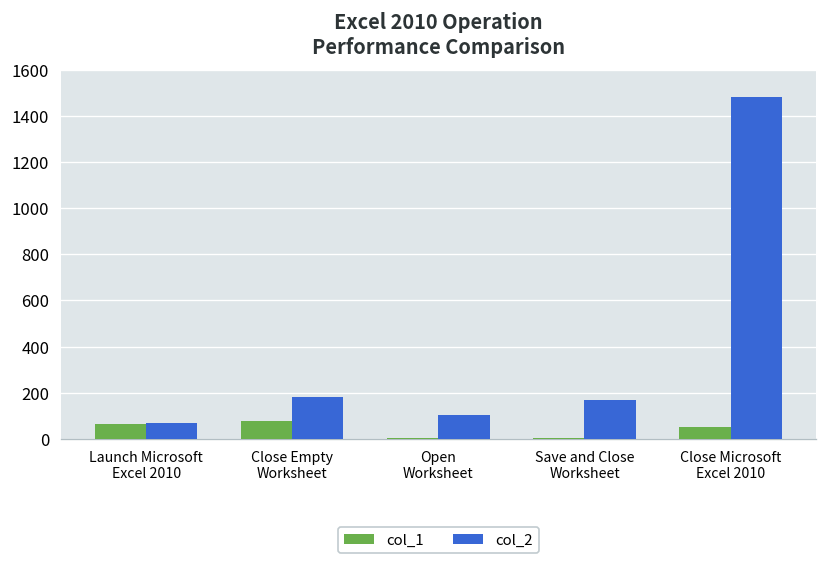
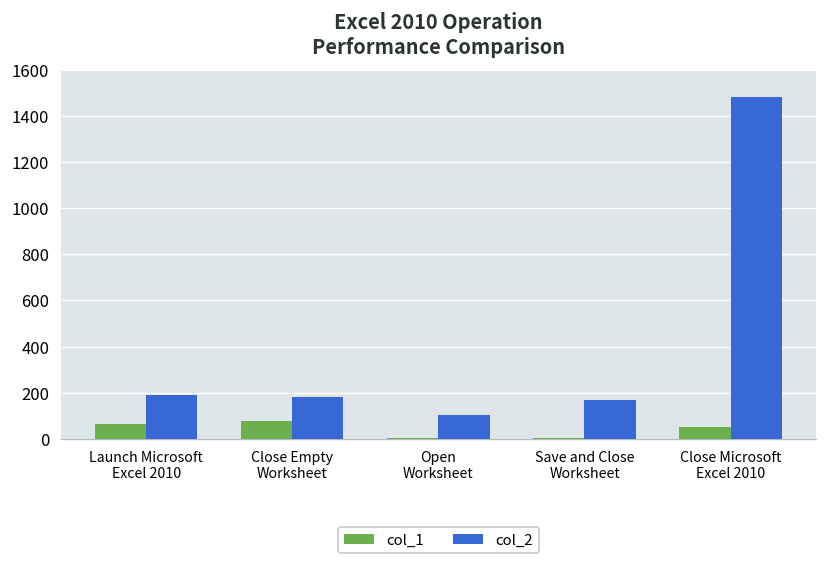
col_2, Launch Microsoft Excel 2010: 70 -> 190
